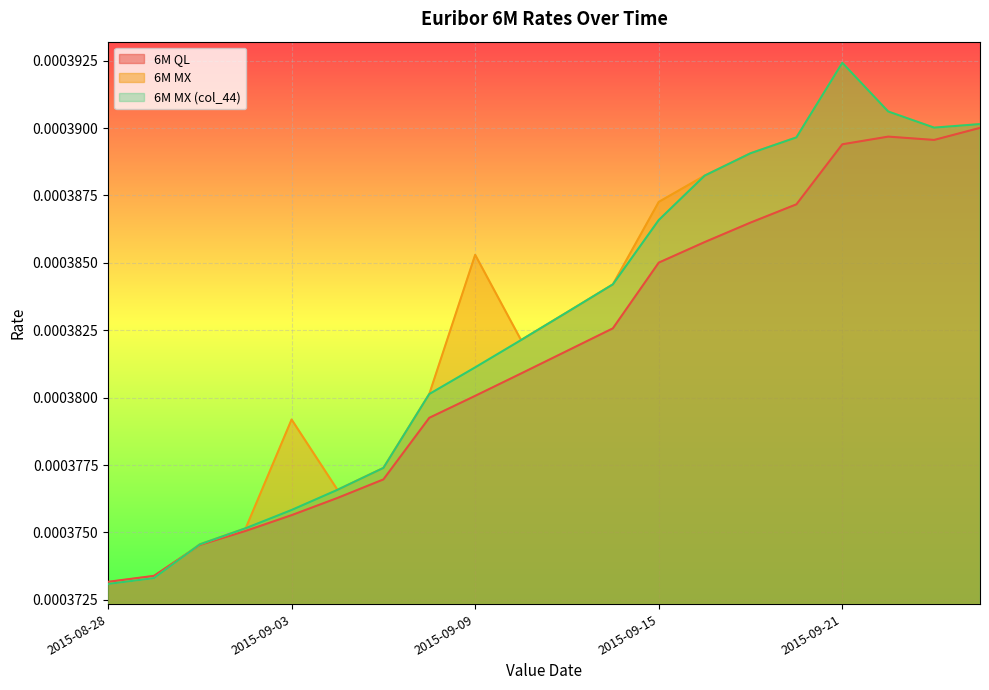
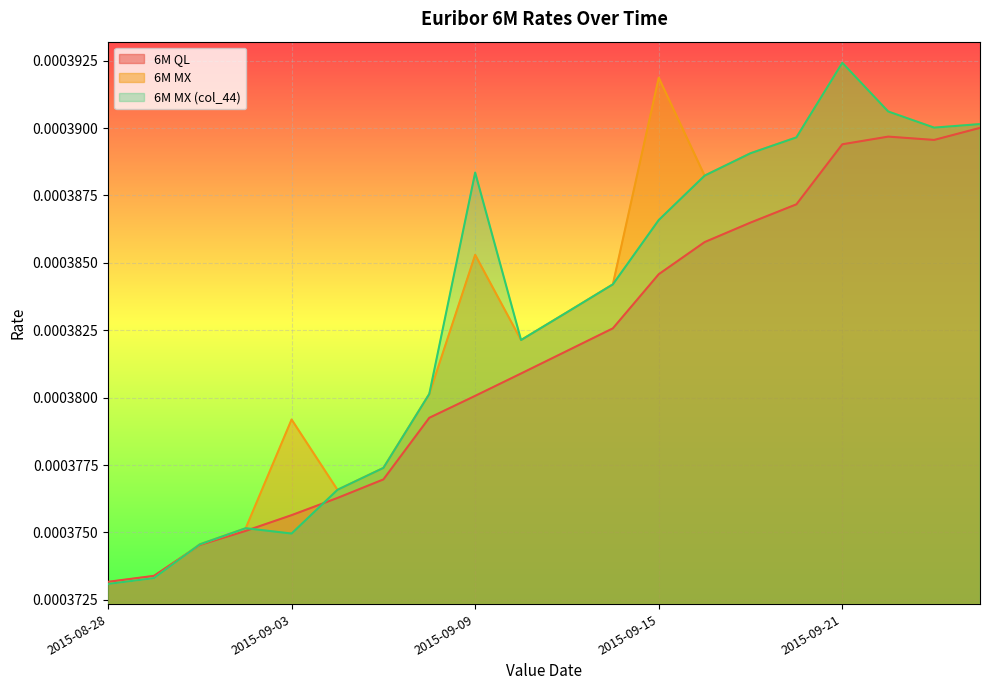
6M MX (col_44), 2015-09-03: 0.0003758 -> 0.0003750
6M MX (col_44), 2015-09-09: 0.0003811 -> 0.0003884
6M QL, 2015-09-15: 0.0003850 -> 0.0003846
6M MX, 2015-09-15: 0.0003873 -> 0.0003919
